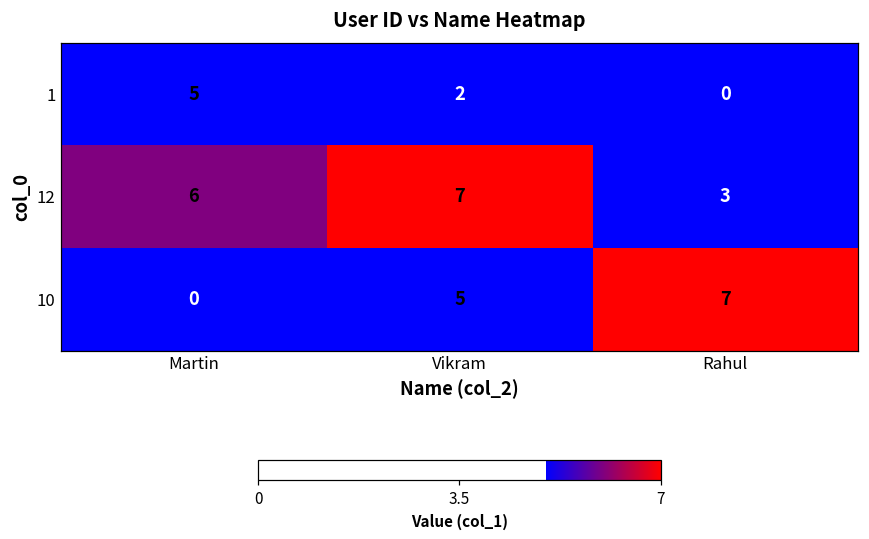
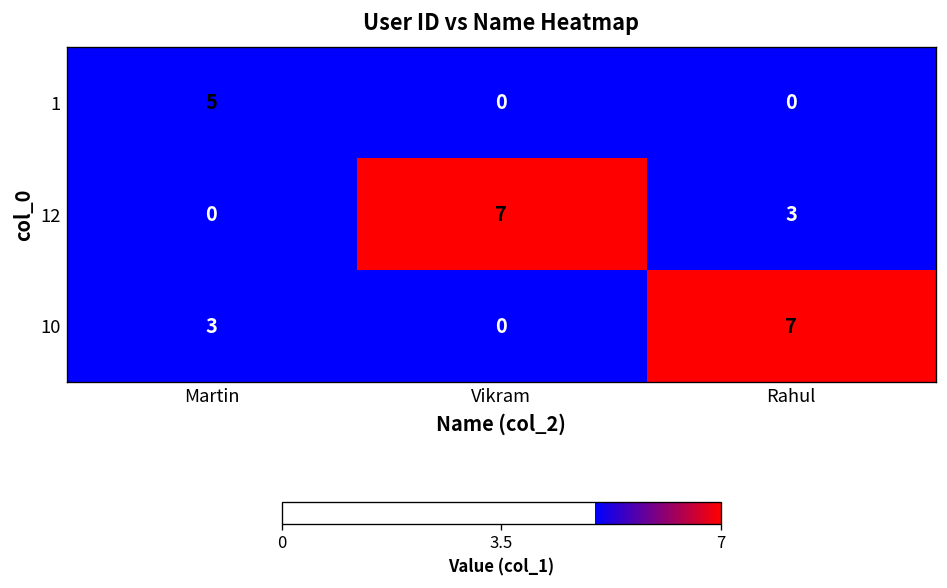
1, Vikram: 2 -> 0
12, Martin: 6 -> 0
10, Martin: 0 -> 3
10, Vikram: 5 -> 0
